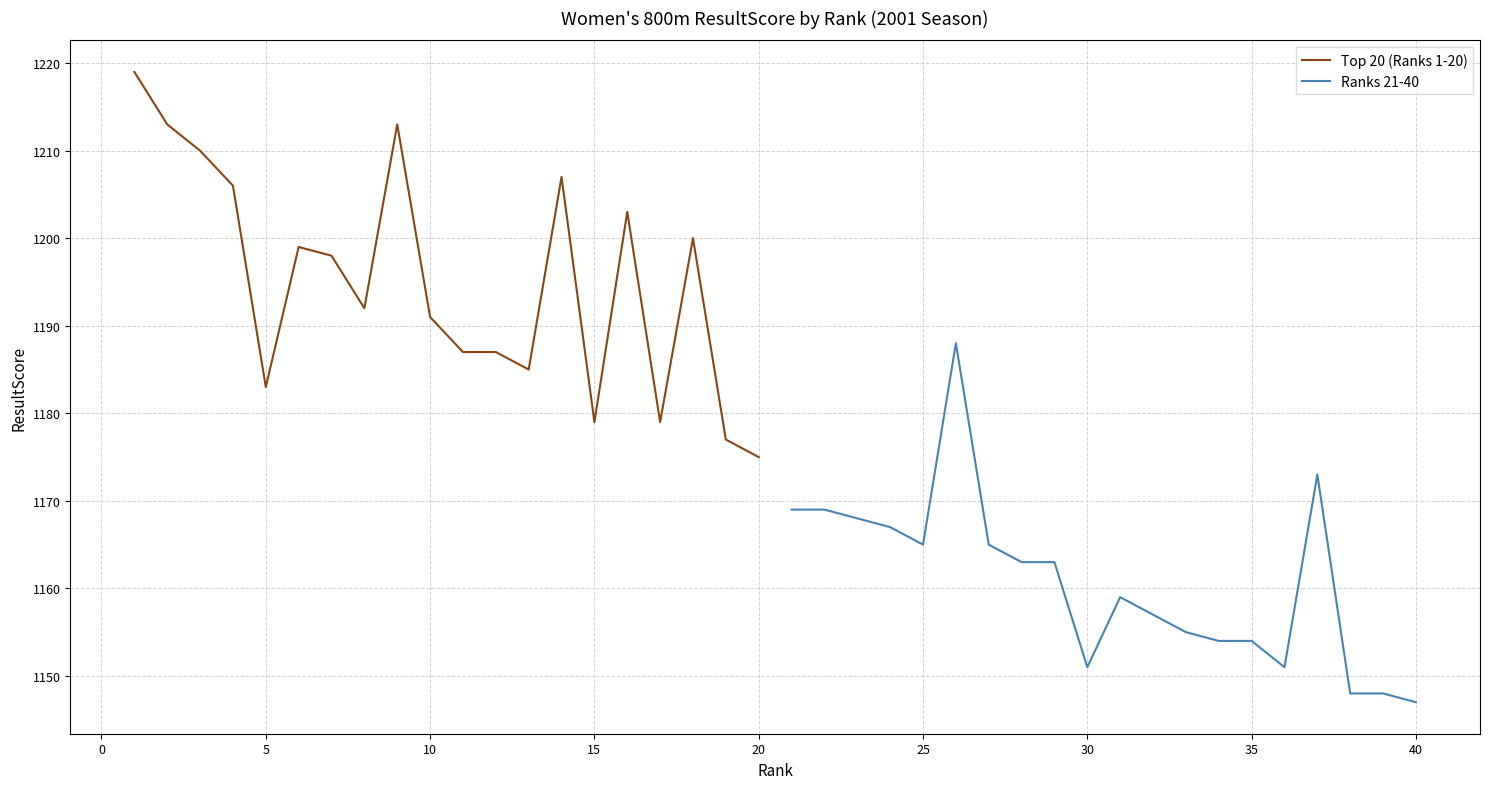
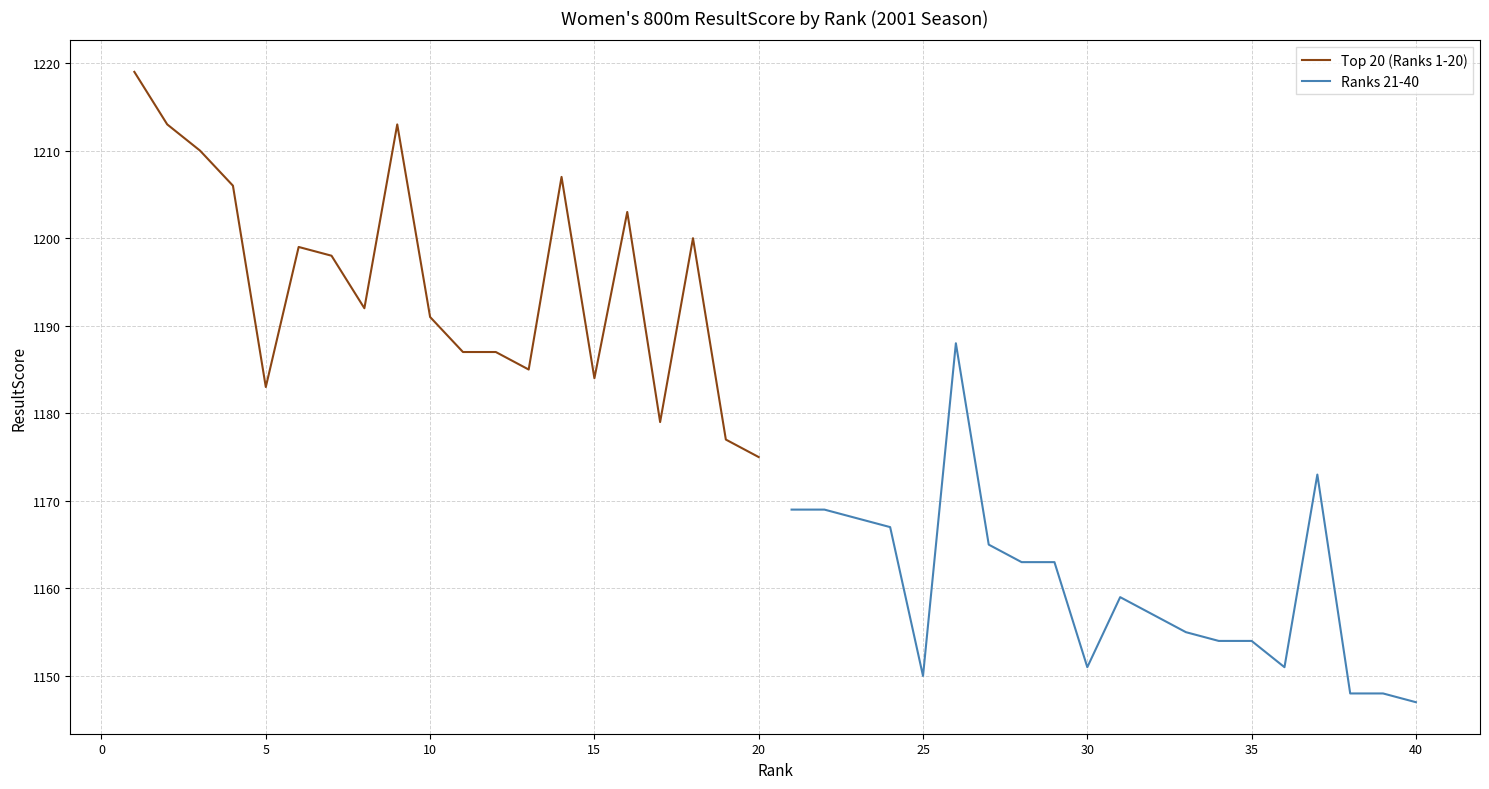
Top 20 (Ranks 1-20), 15: 1179 -> 1184
Ranks 21-40, 25: 1165 -> 1150
